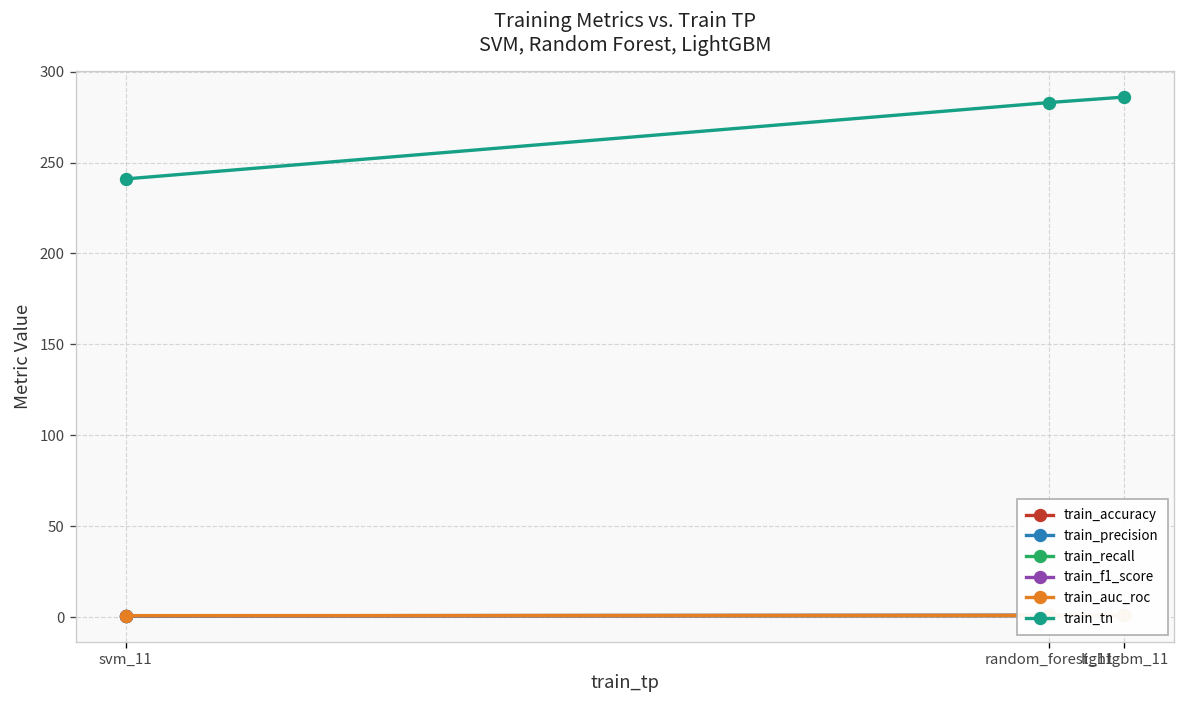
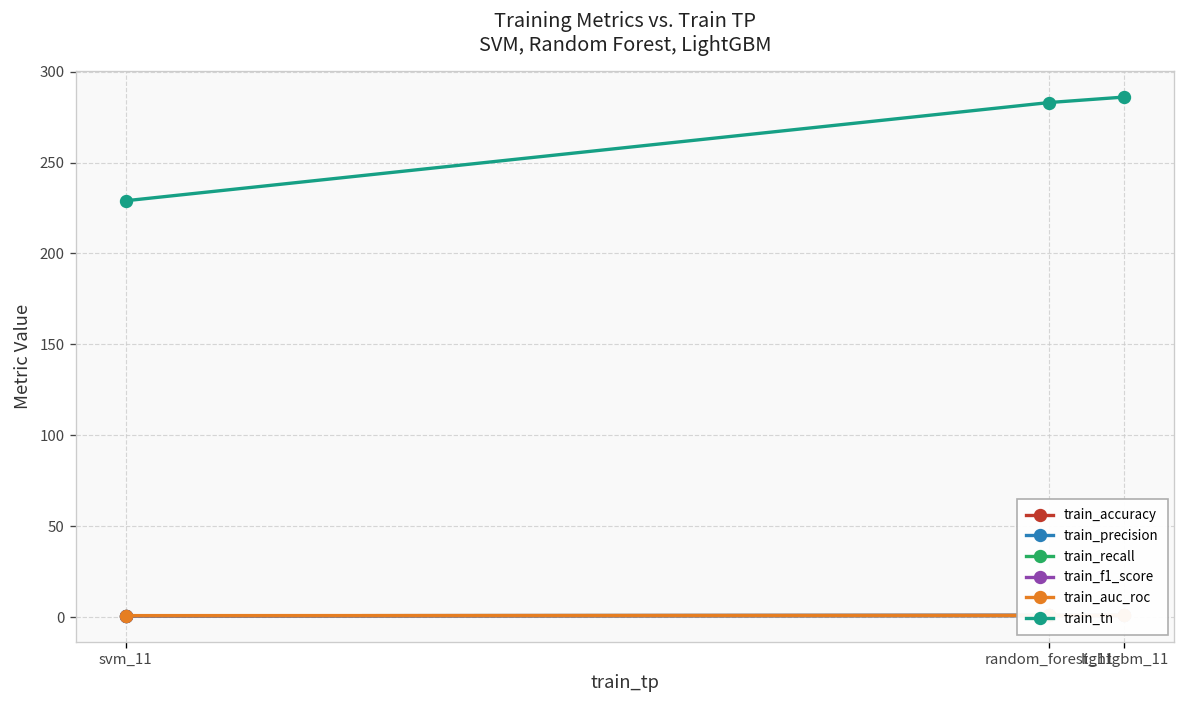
train_tn, svm_11: 241 -> 229
